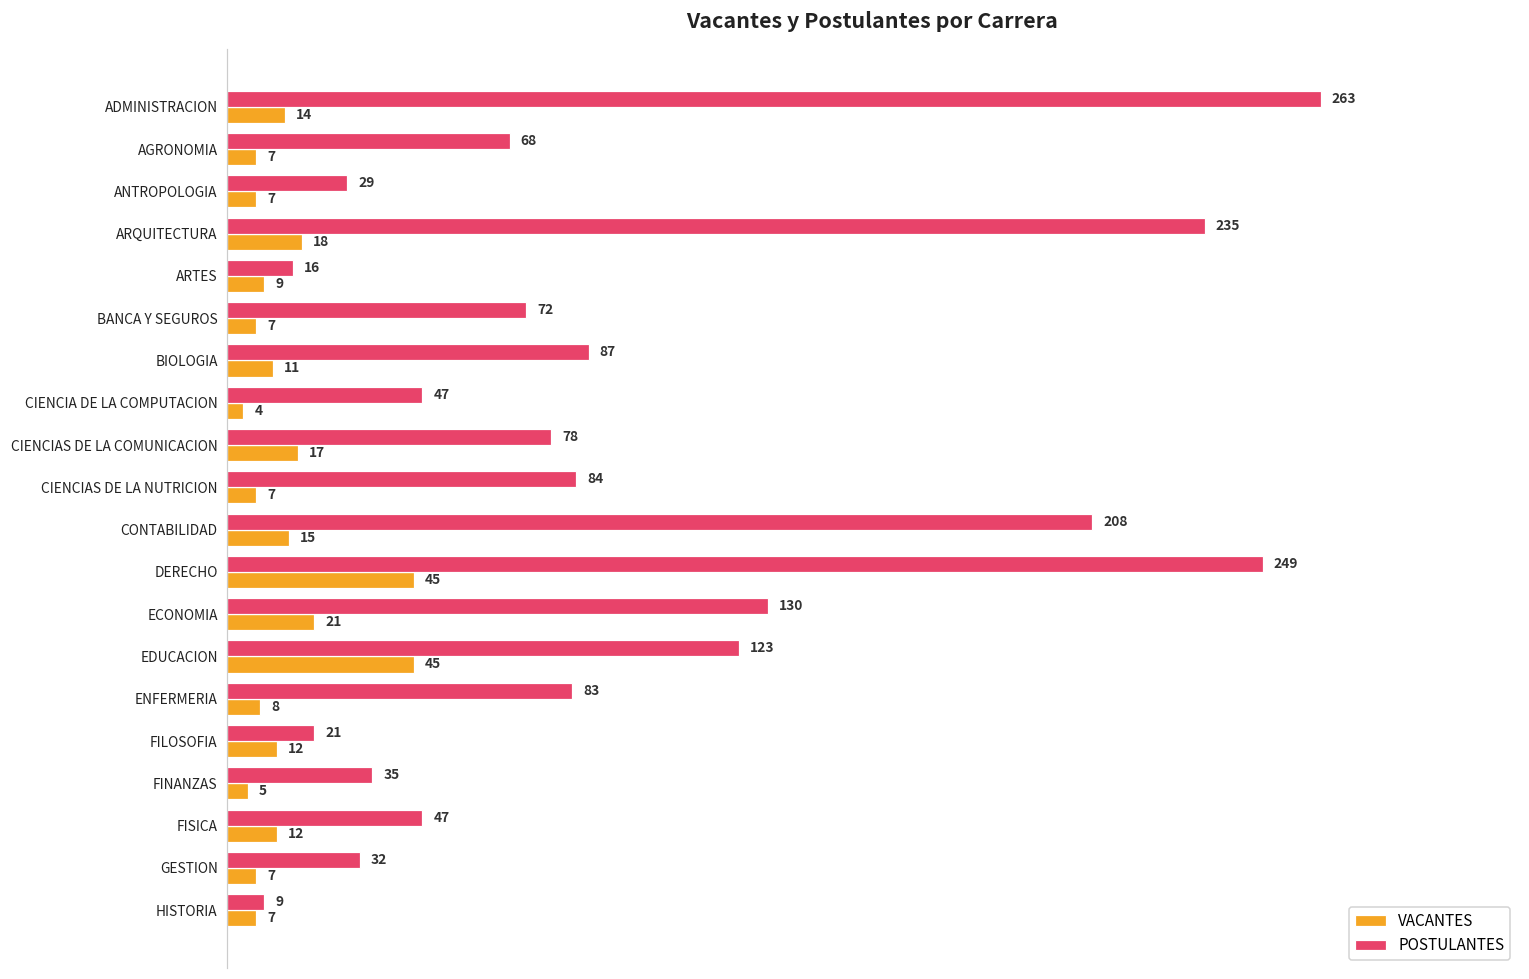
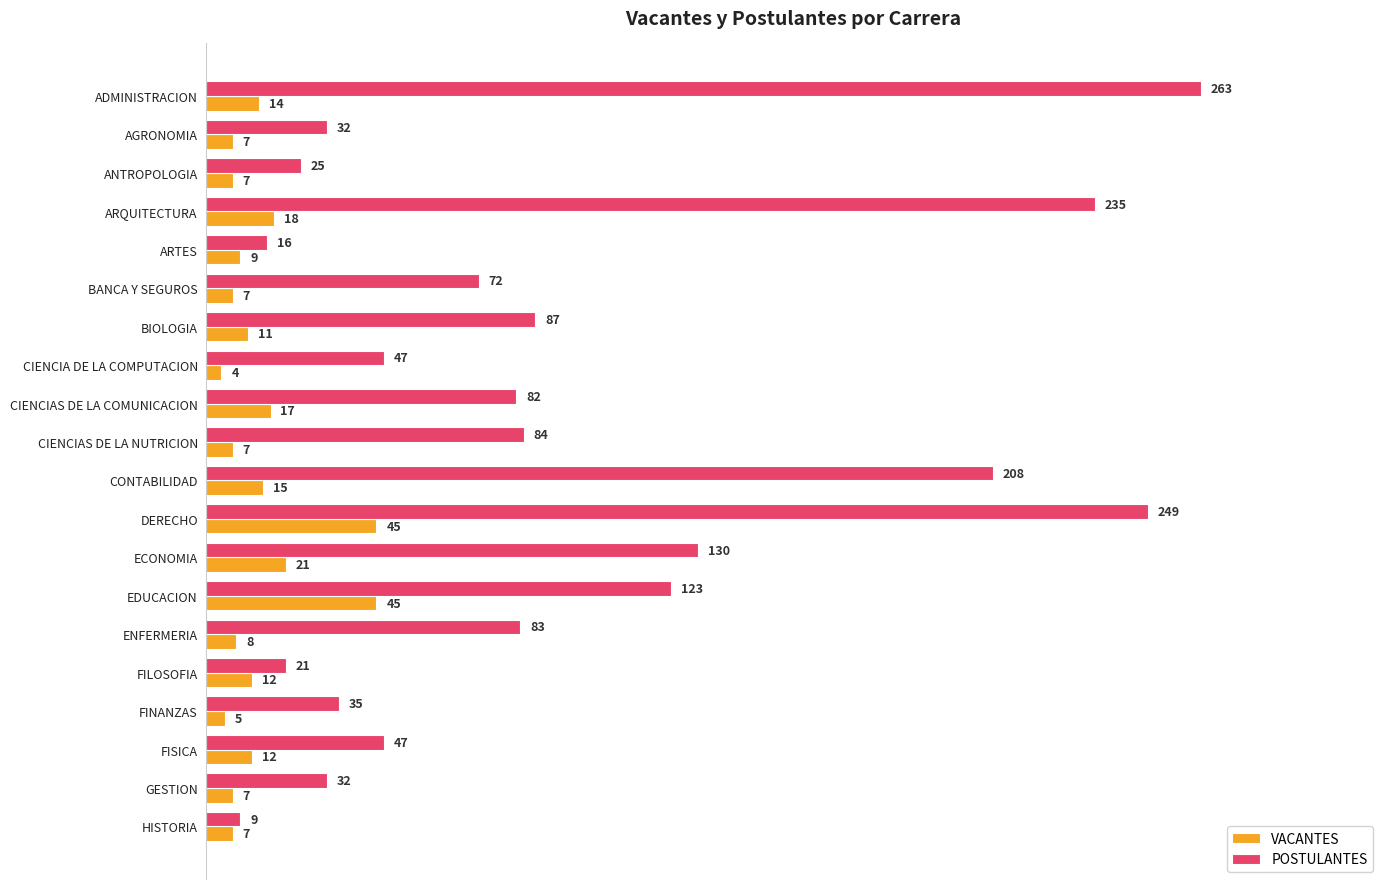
POSTULANTES, AGRONOMIA: 68 -> 32
POSTULANTES, ANTROPOLOGIA: 29 -> 25
POSTULANTES, CIENCIAS DE LA COMUNICACION: 78 -> 82
